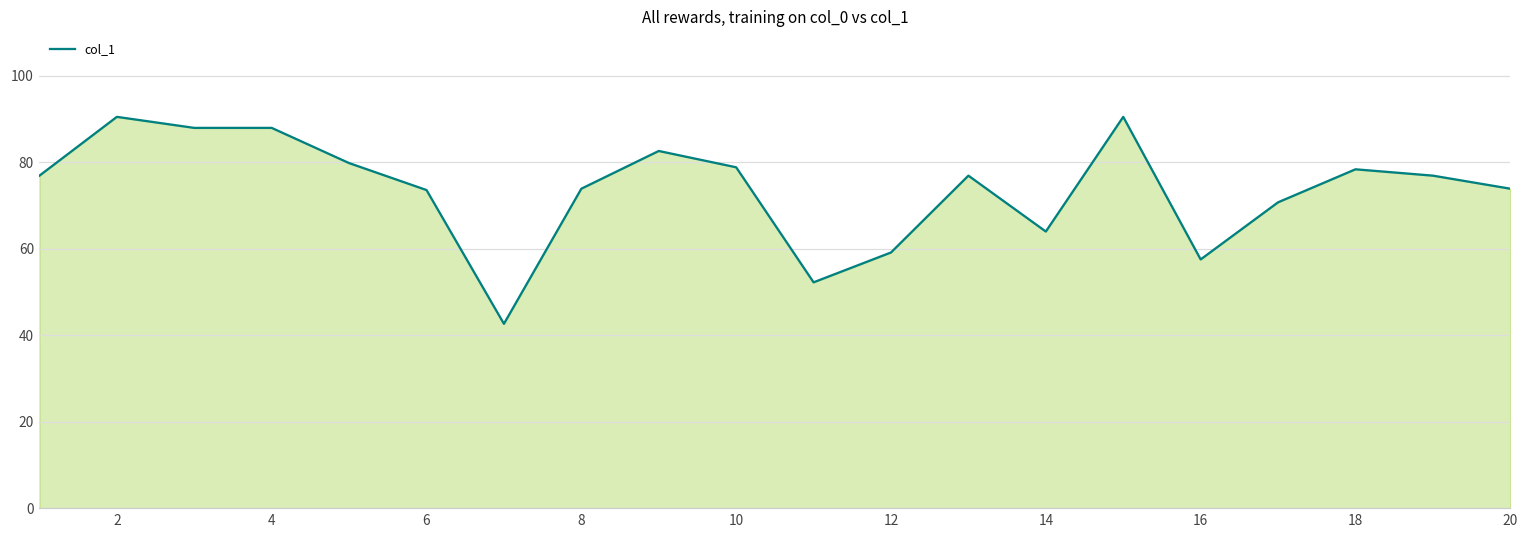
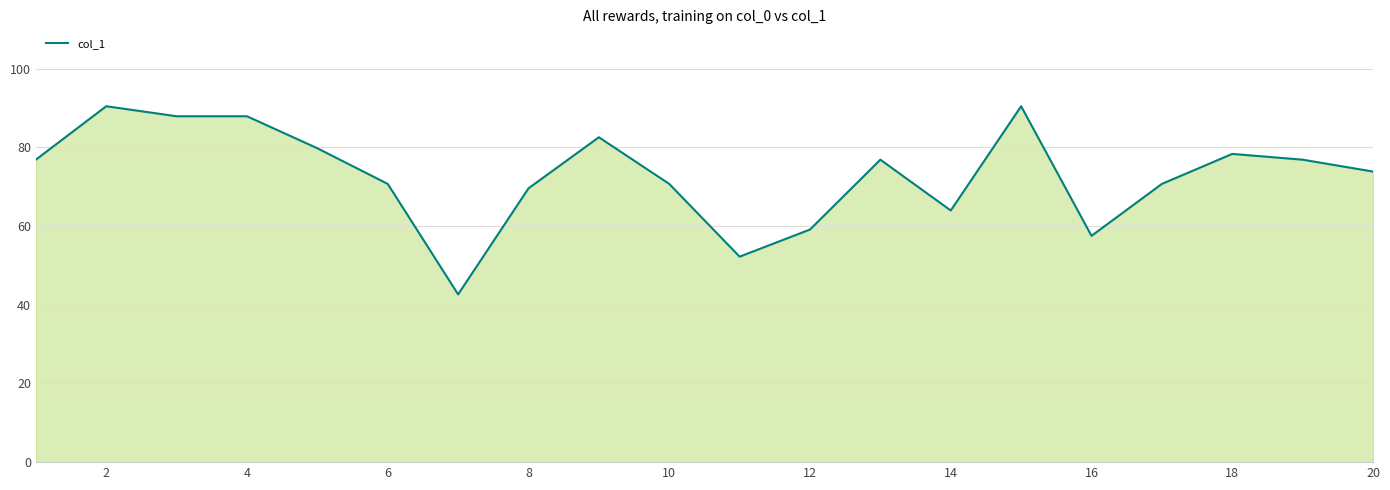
6: 74 -> 71
8: 74 -> 70
10: 79 -> 71
